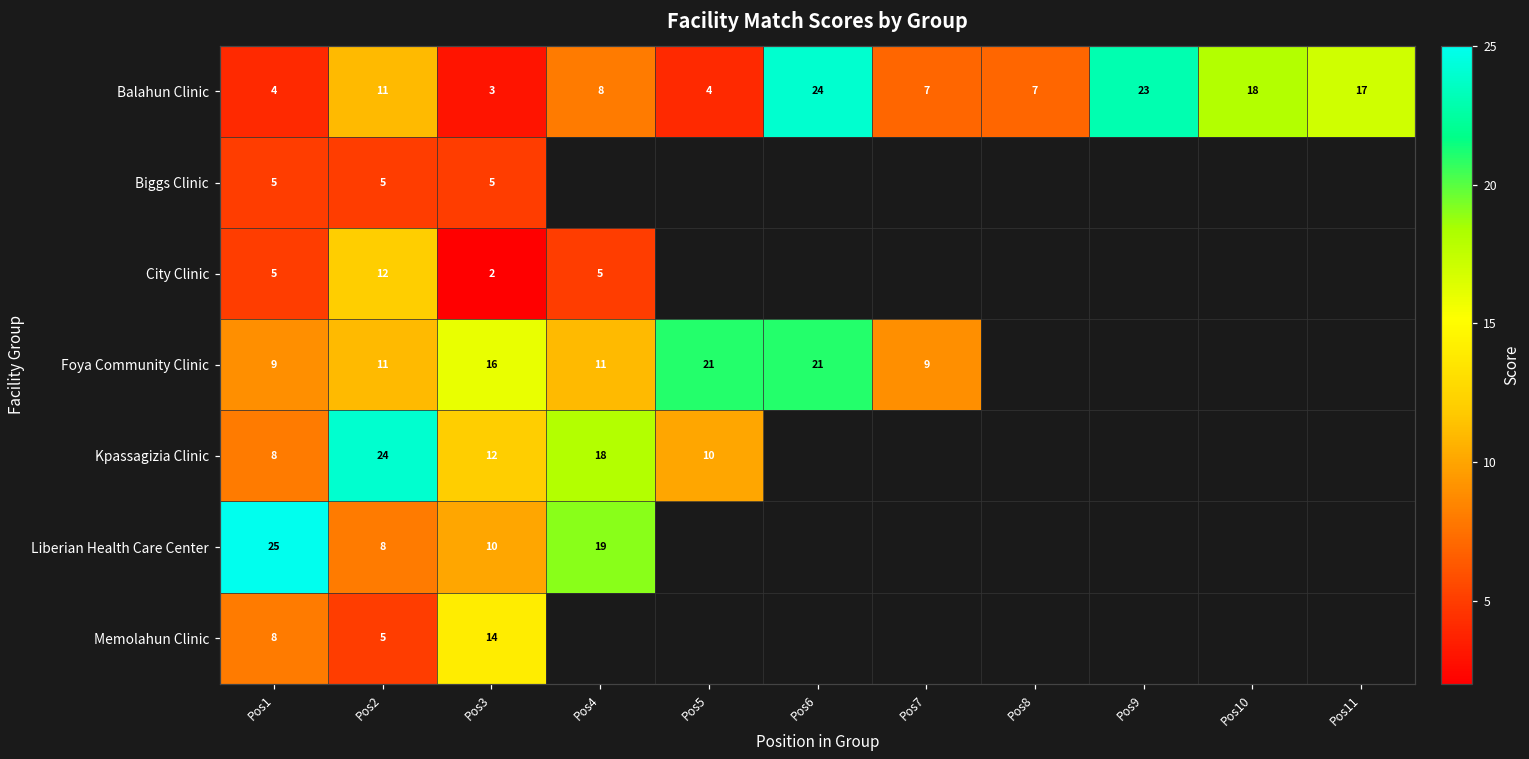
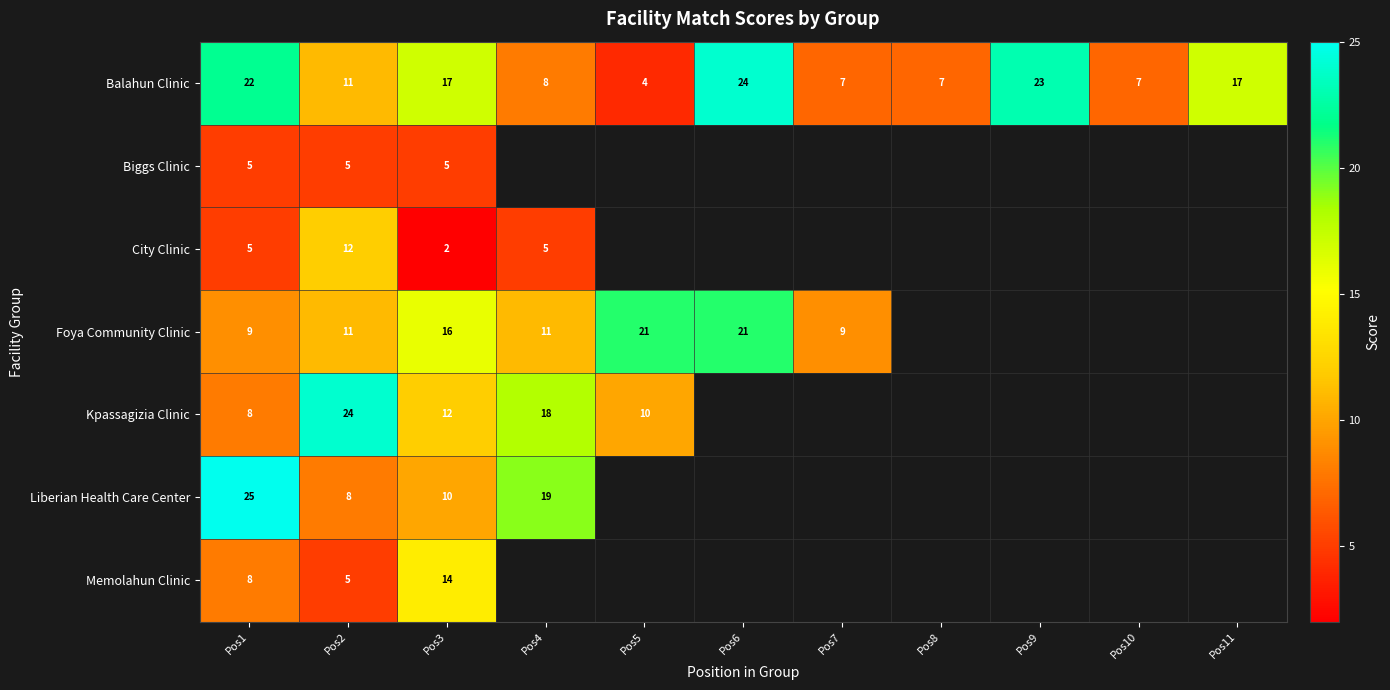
Balahun Clinic, Pos1: 4 -> 22
Balahun Clinic, Pos3: 3 -> 17
Balahun Clinic, Pos10: 18 -> 7
